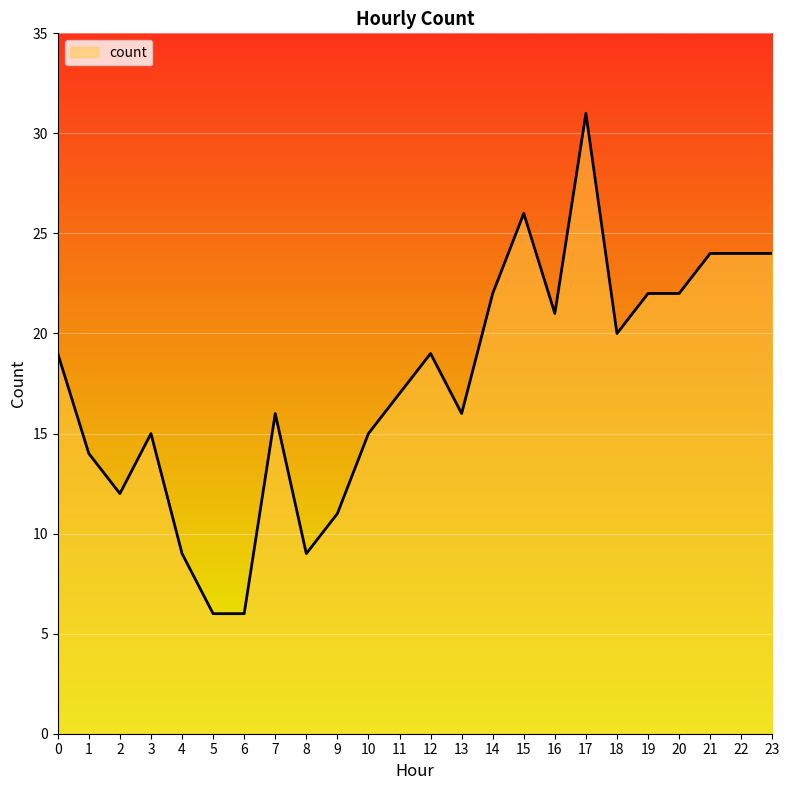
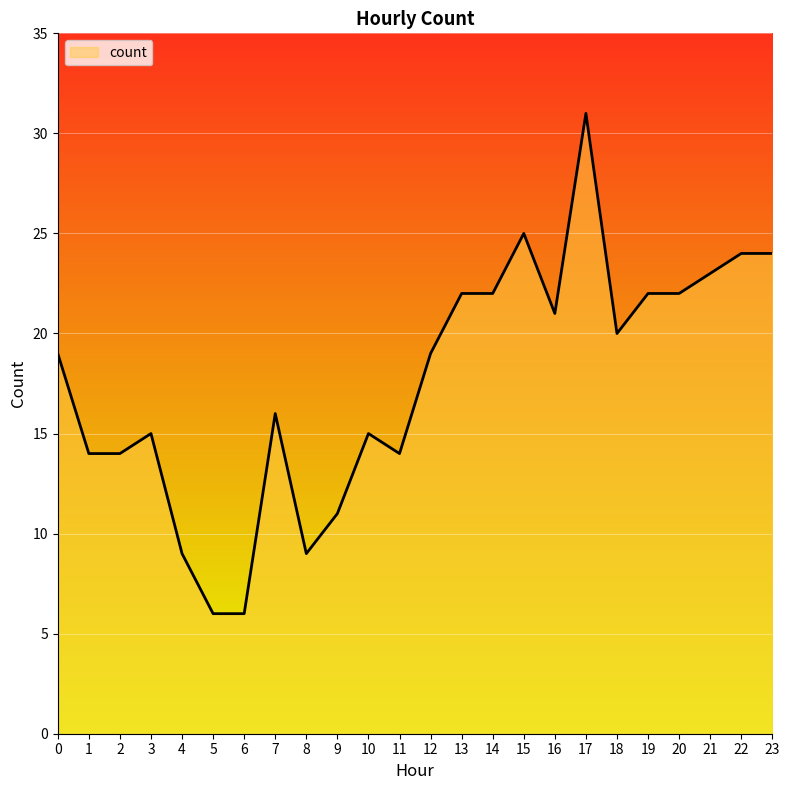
2: 12 -> 14
11: 17 -> 14
13: 16 -> 22
15: 26 -> 25
21: 24 -> 23
